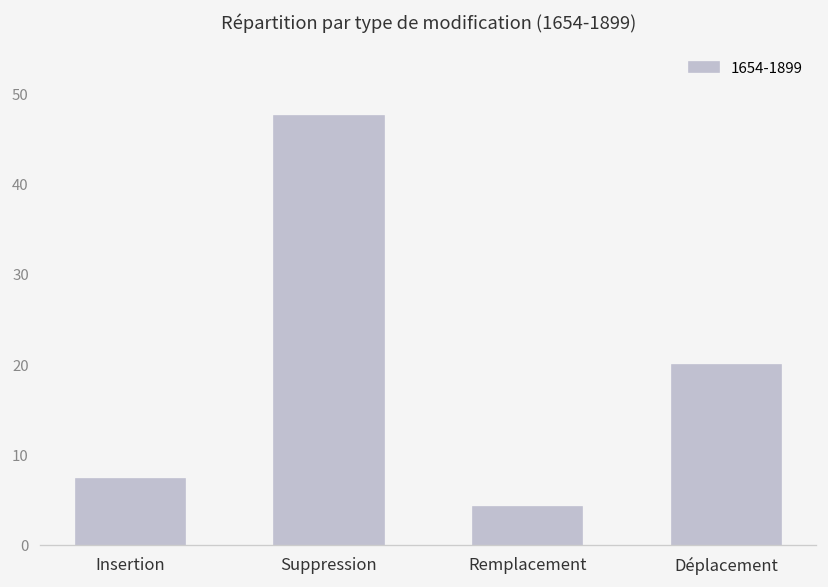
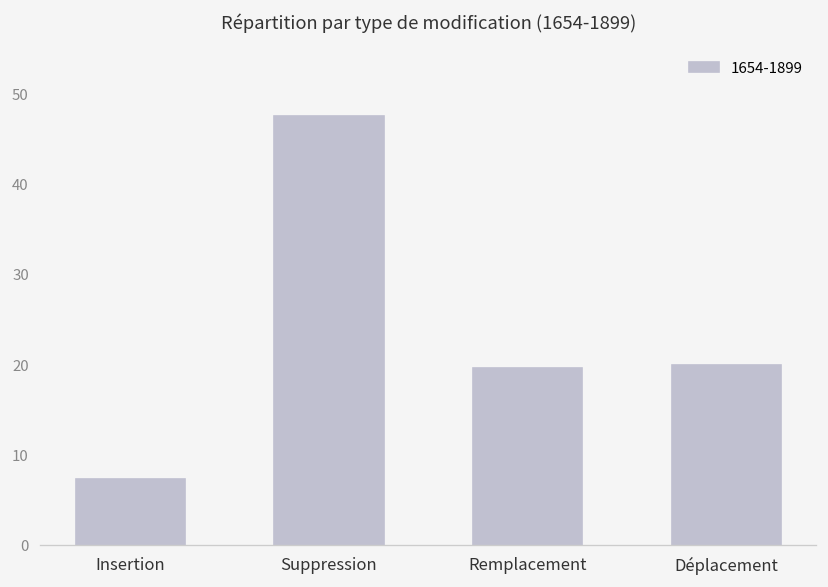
Remplacement: 4 -> 20
